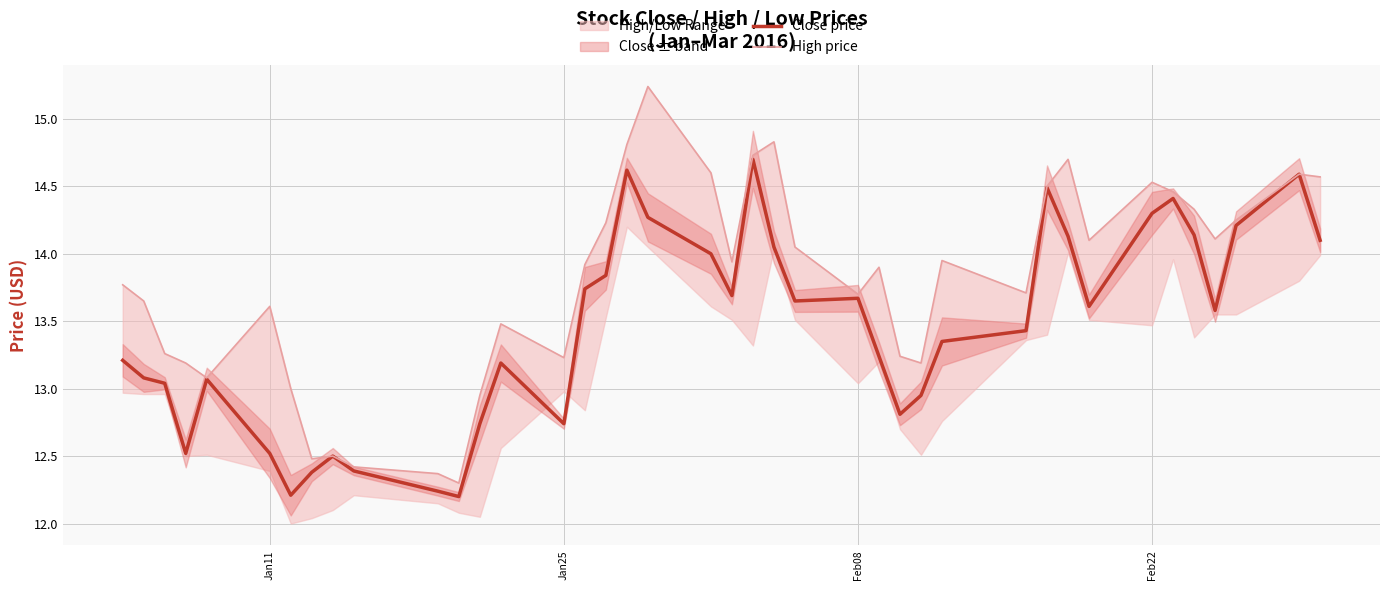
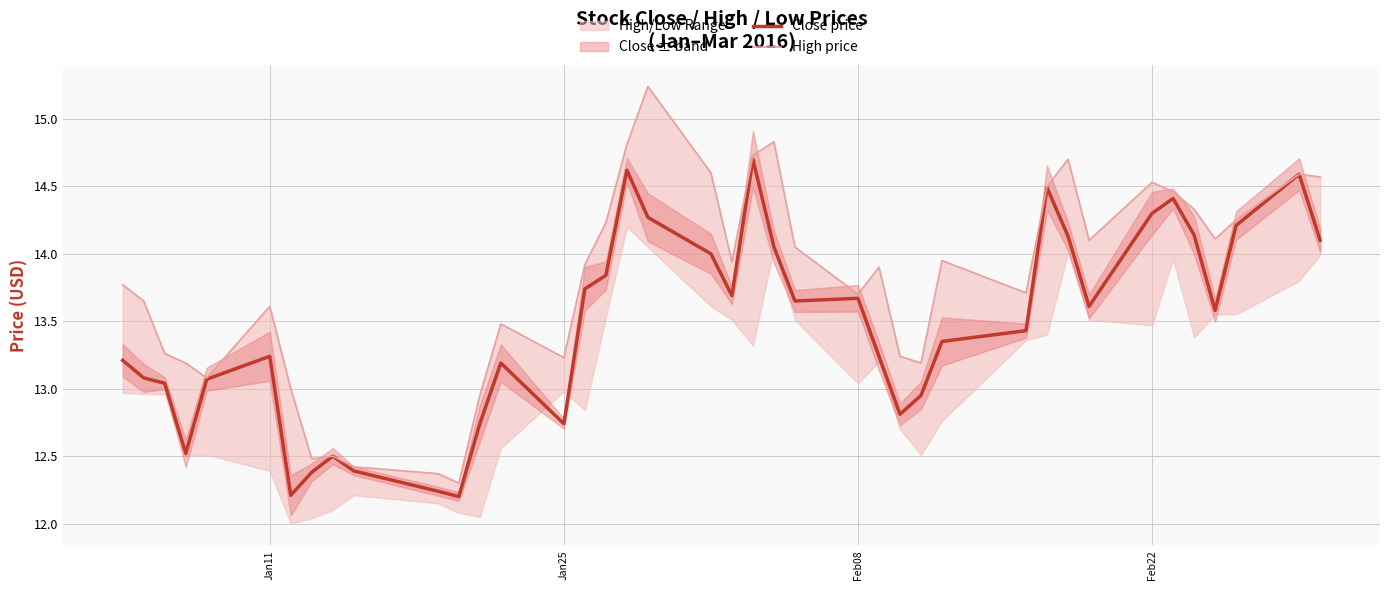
Close price, Jan11: 12.52 -> 13.24
